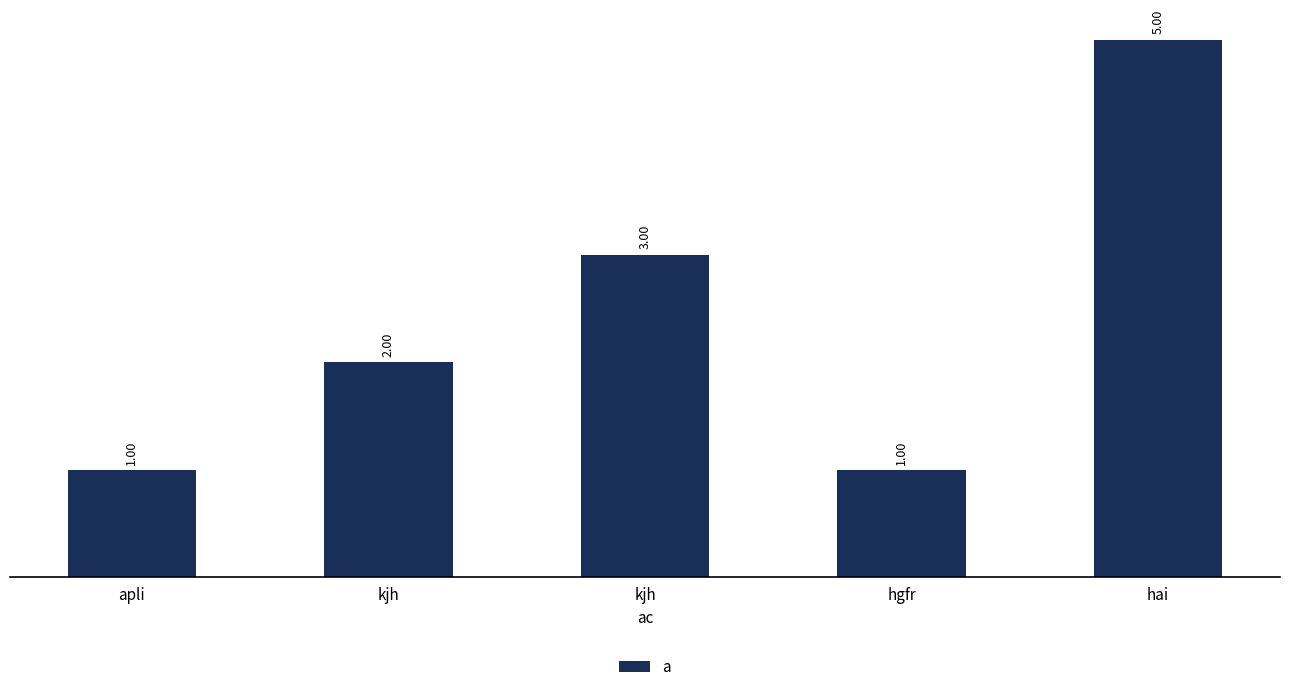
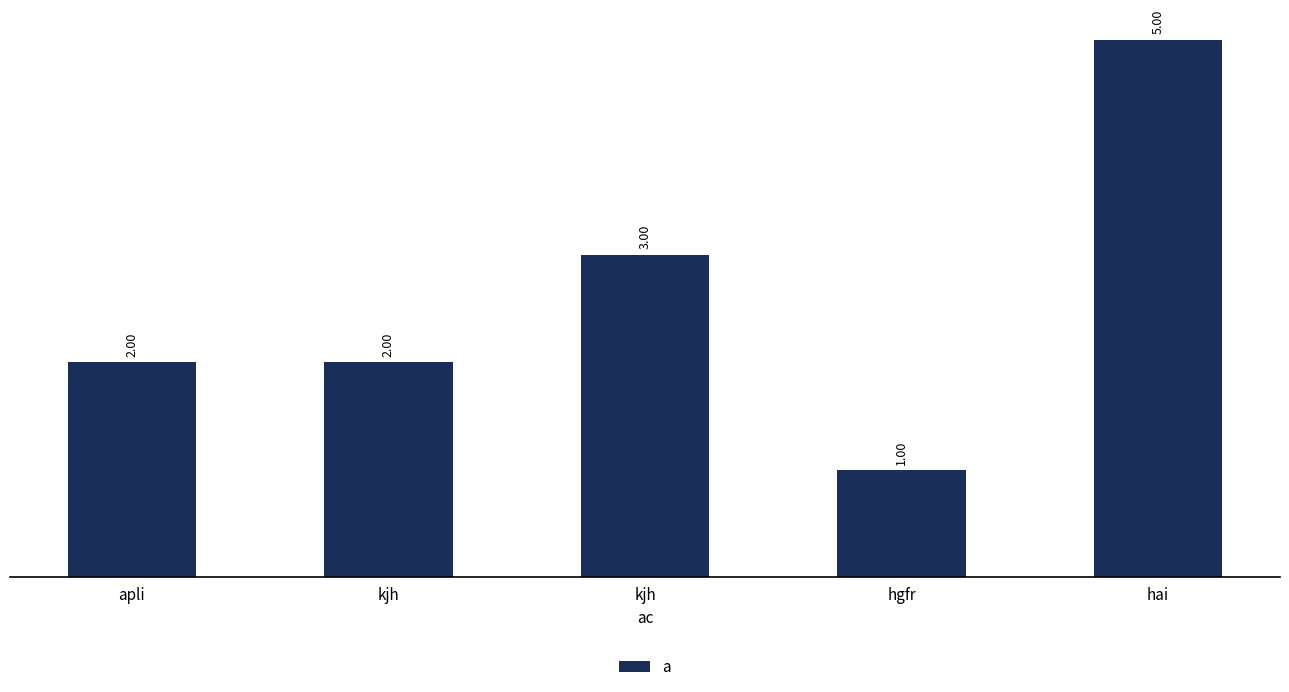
apli: 1.00 -> 2.00
